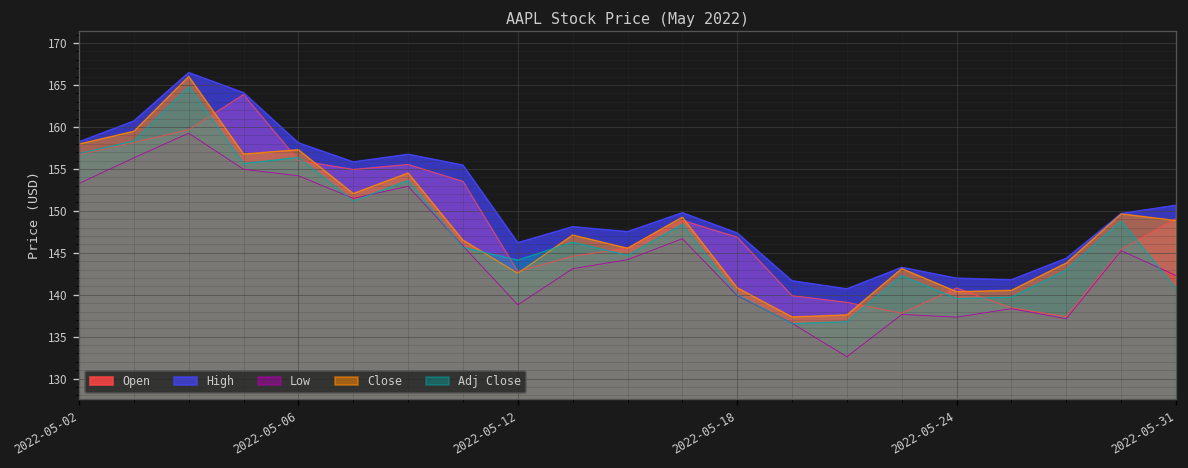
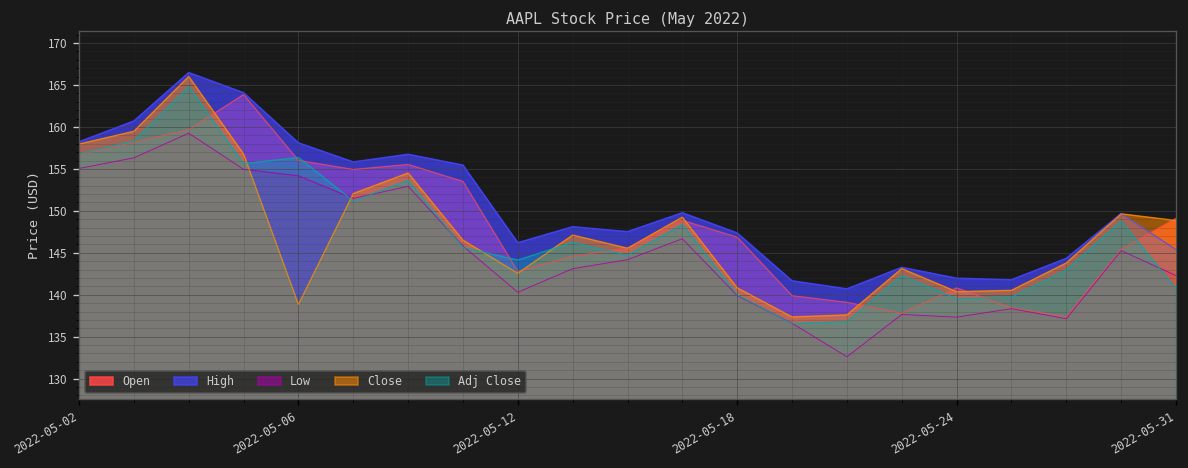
Low, 2022-05-02: 153 -> 155
Close, 2022-05-06: 157 -> 139
Low, 2022-05-12: 139 -> 140
High, 2022-05-31: 151 -> 145
